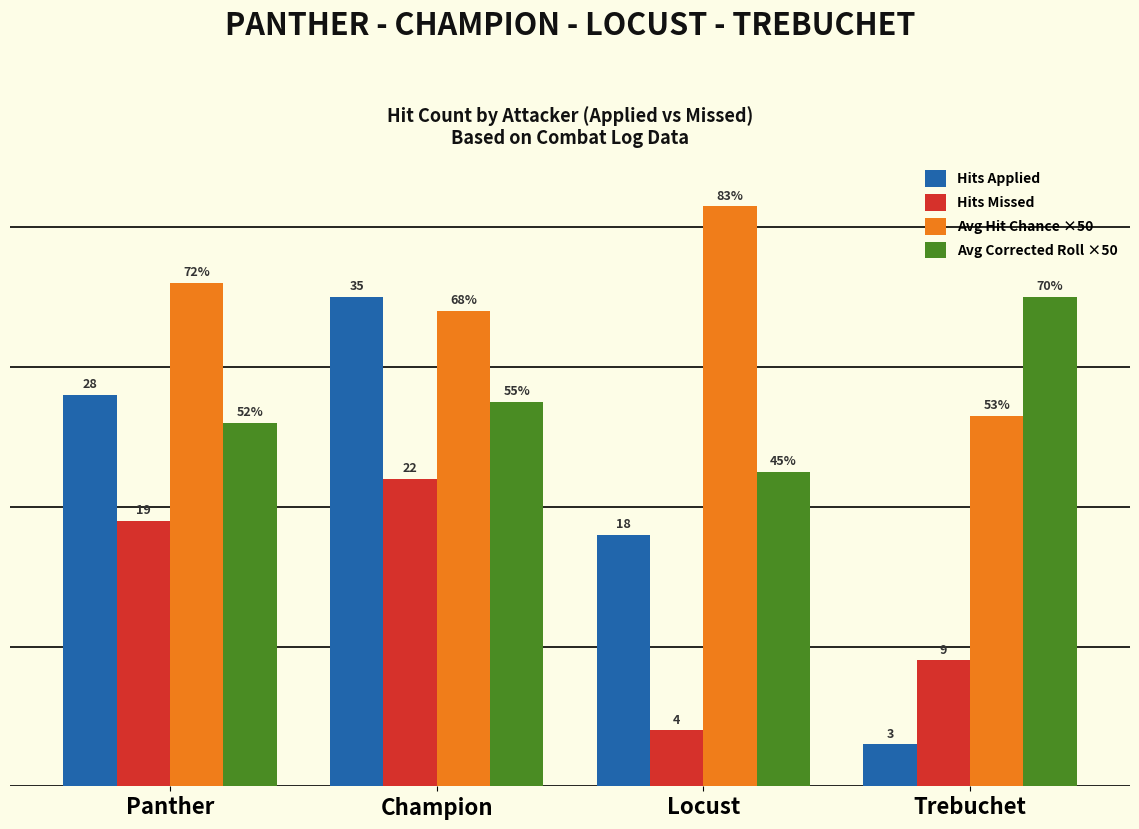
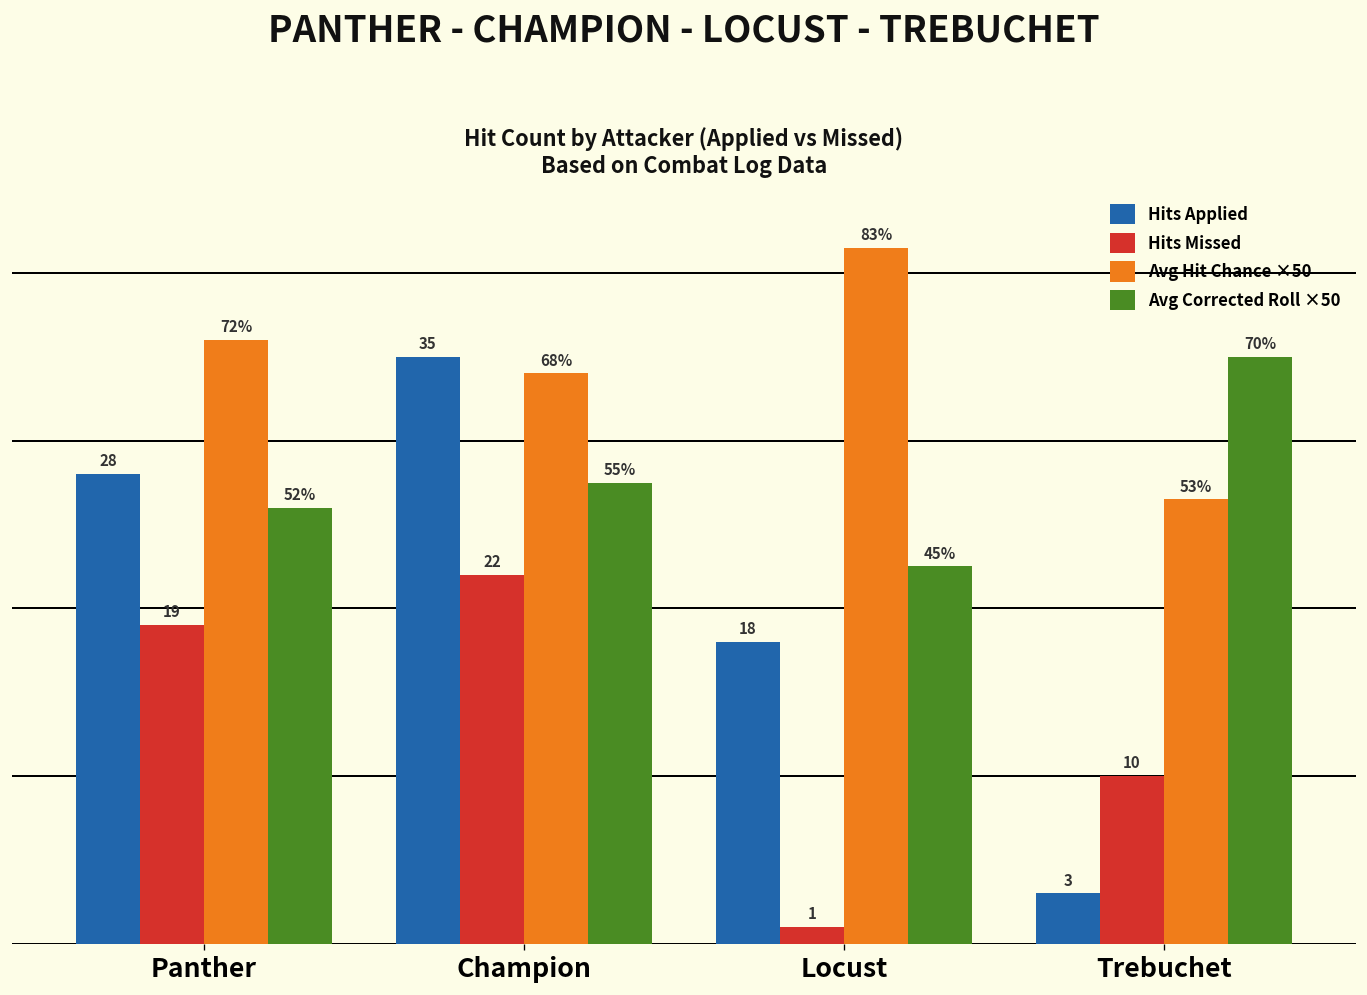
Hits Missed, Locust: 4 -> 1
Hits Missed, Trebuchet: 9 -> 10
